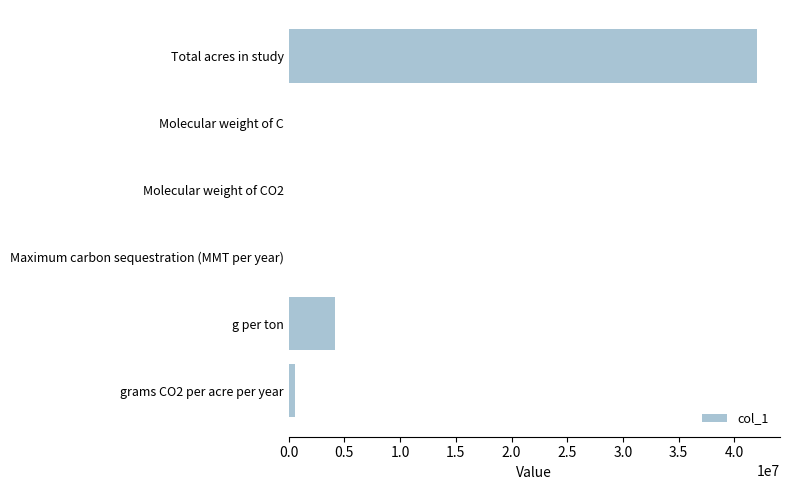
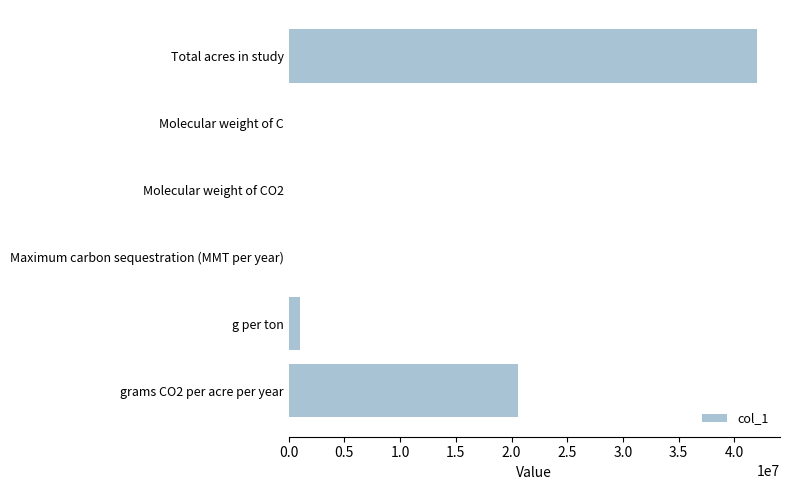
g per ton: 4200000 -> 1000000
grams CO2 per acre per year: 500000 -> 20500000
